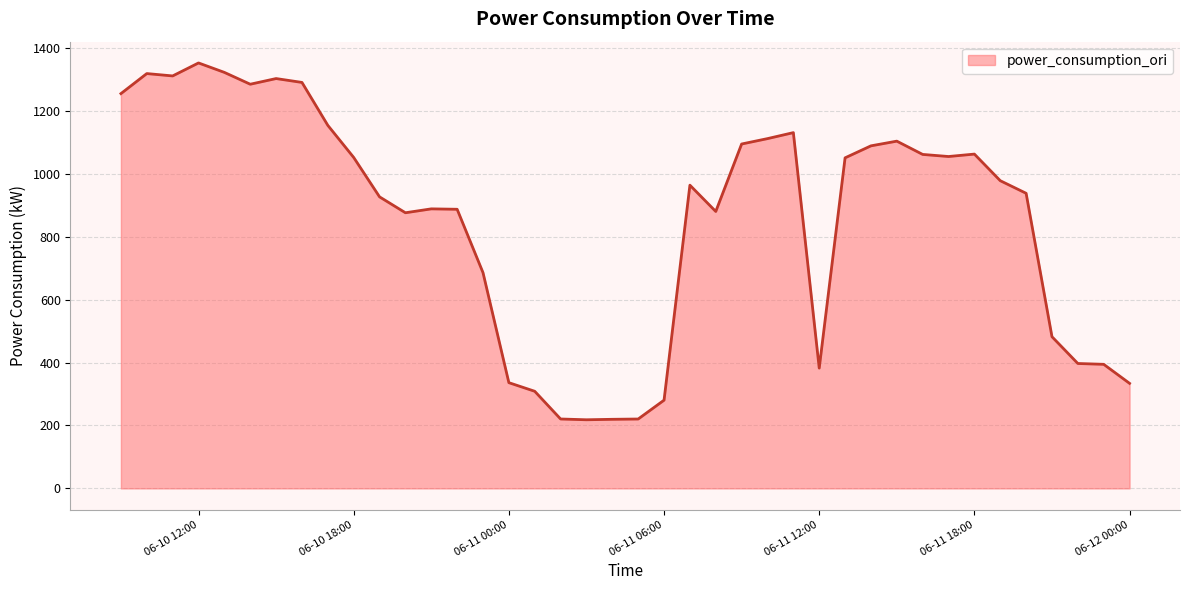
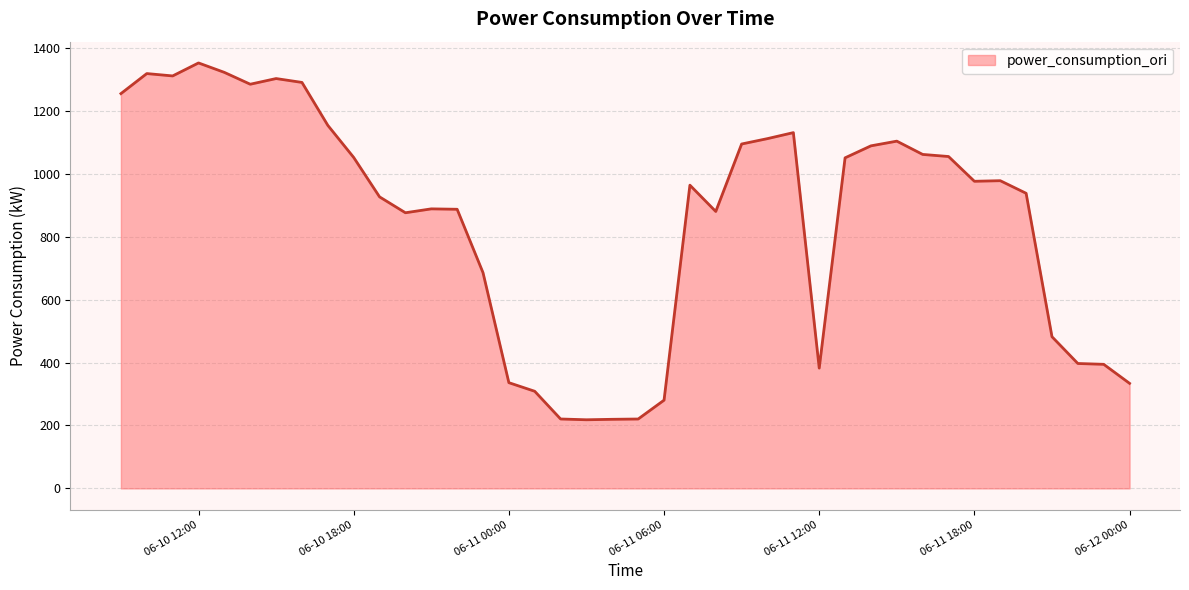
06-11 18:00: 1060 -> 980
